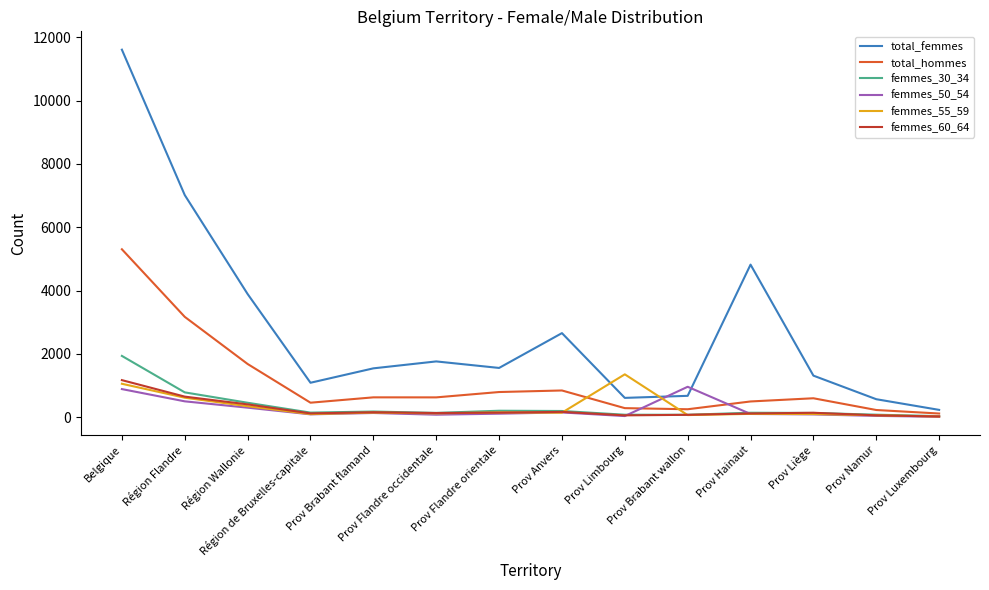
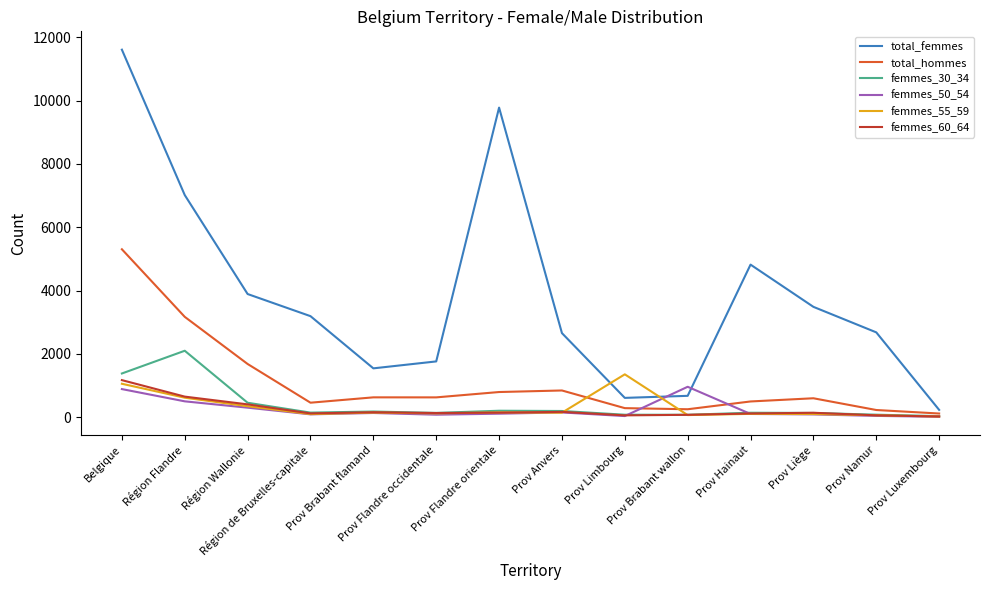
femmes_30_34, Belgique: 1900 -> 1400
femmes_30_34, Région Flandre: 800 -> 2100
total_femmes, Région de Bruxelles-capitale: 1100 -> 3200
total_femmes, Prov Flandre orientale: 1600 -> 9800
total_femmes, Prov Liège: 1300 -> 3500
total_femmes, Prov Namur: 600 -> 2700
